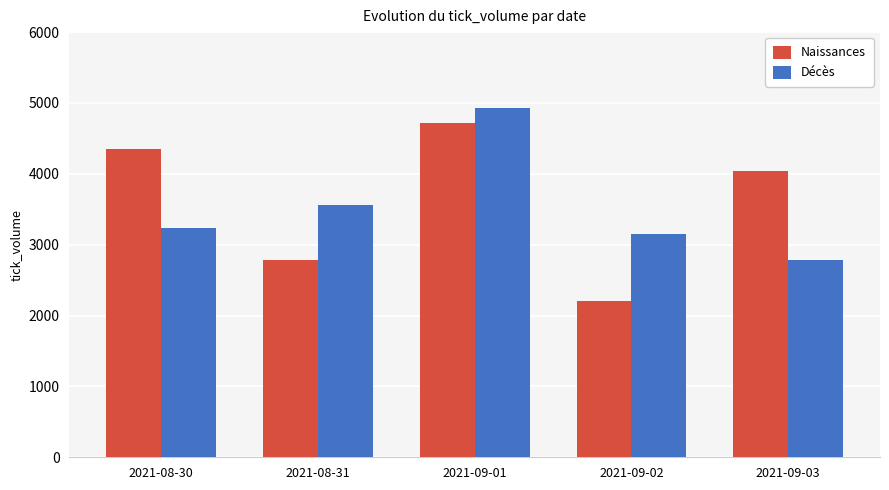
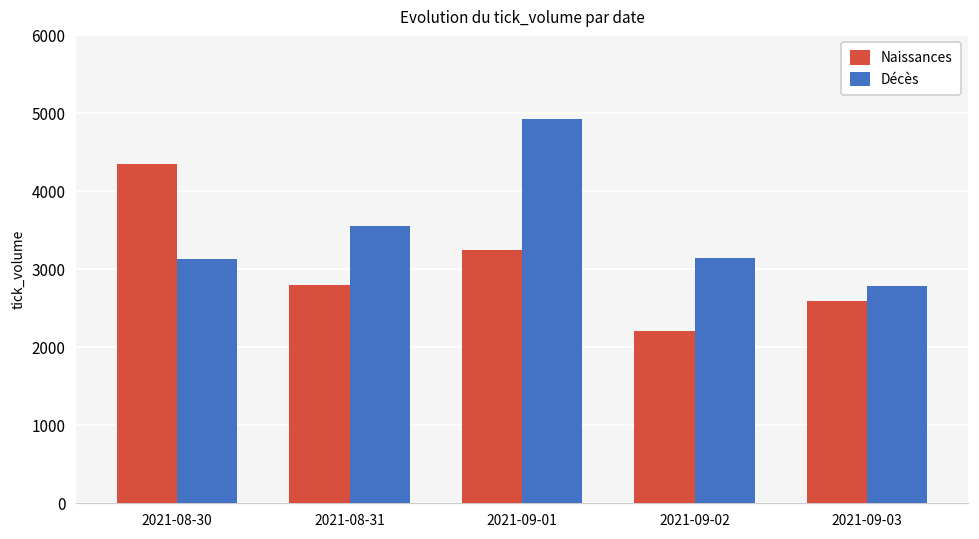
Décès, 2021-08-30: 3200 -> 3100
Naissances, 2021-09-01: 4700 -> 3200
Naissances, 2021-09-03: 4000 -> 2600
